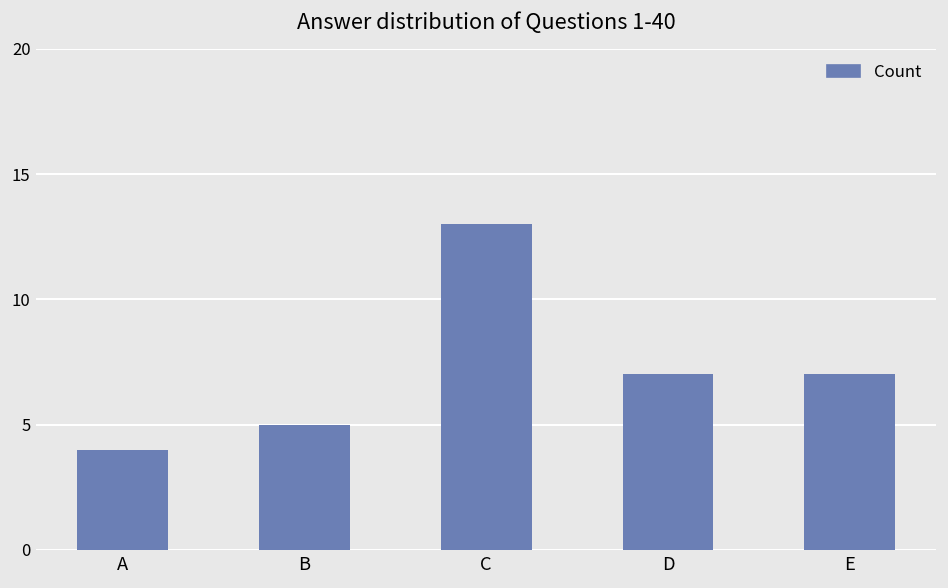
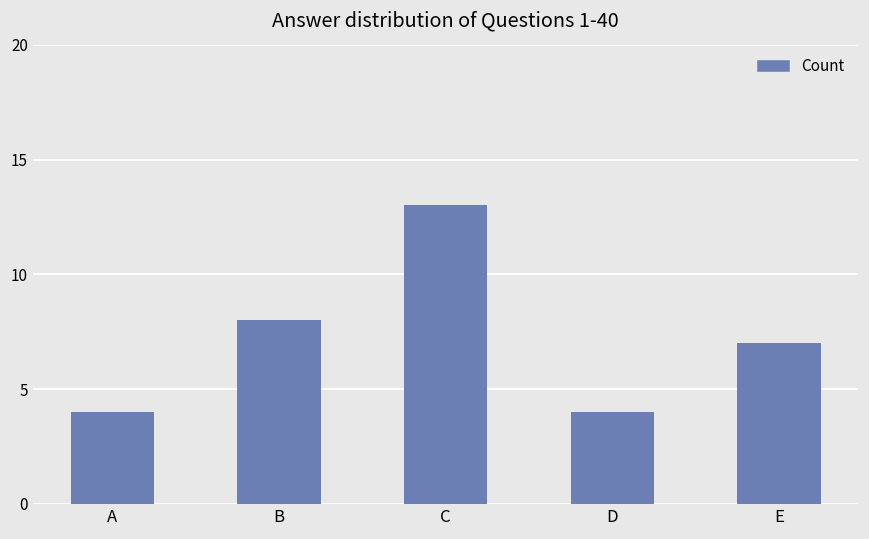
B: 5 -> 8
D: 7 -> 4
